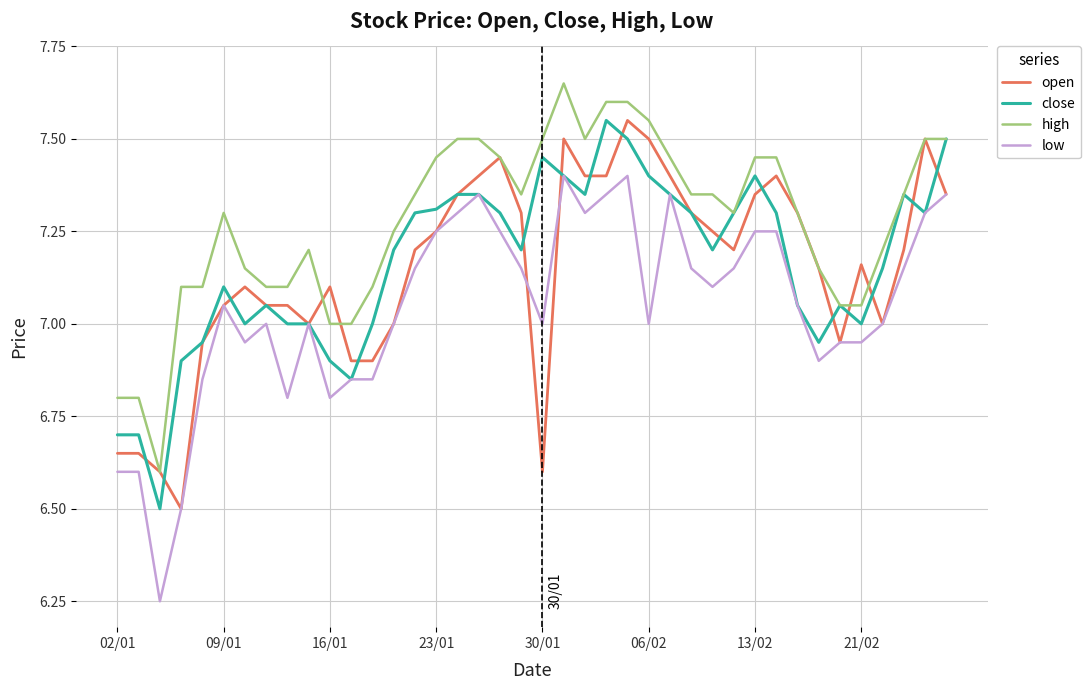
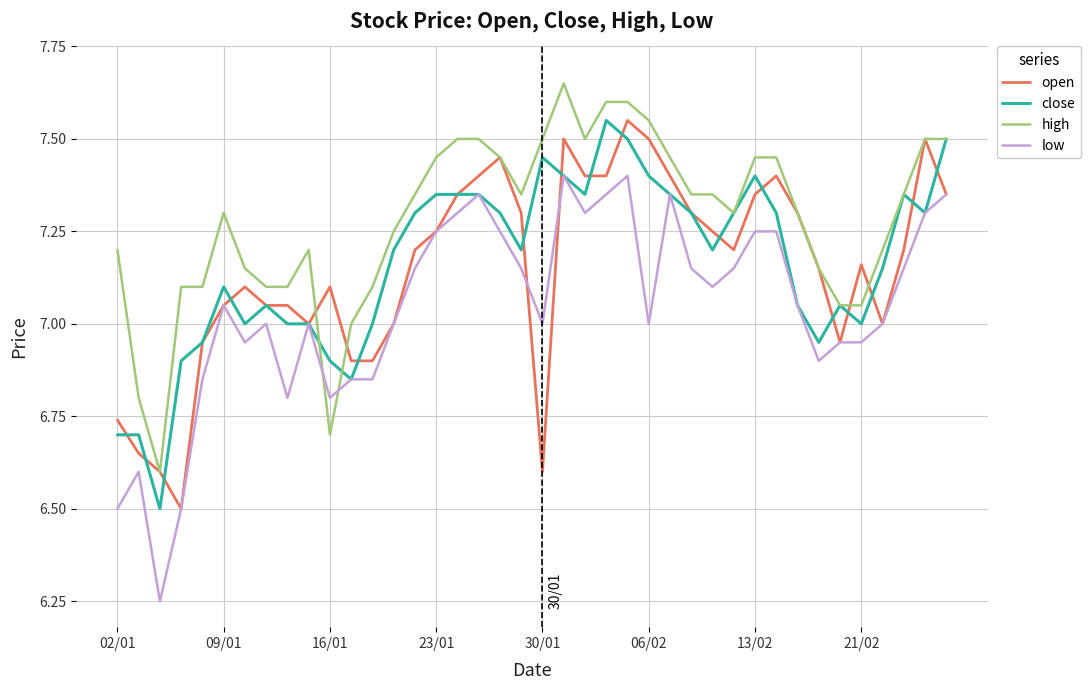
open, 02/01: 6.65 -> 6.74
high, 02/01: 6.8 -> 7.2
low, 02/01: 6.6 -> 6.5
high, 16/01: 7.0 -> 6.7
close, 23/01: 7.31 -> 7.35
